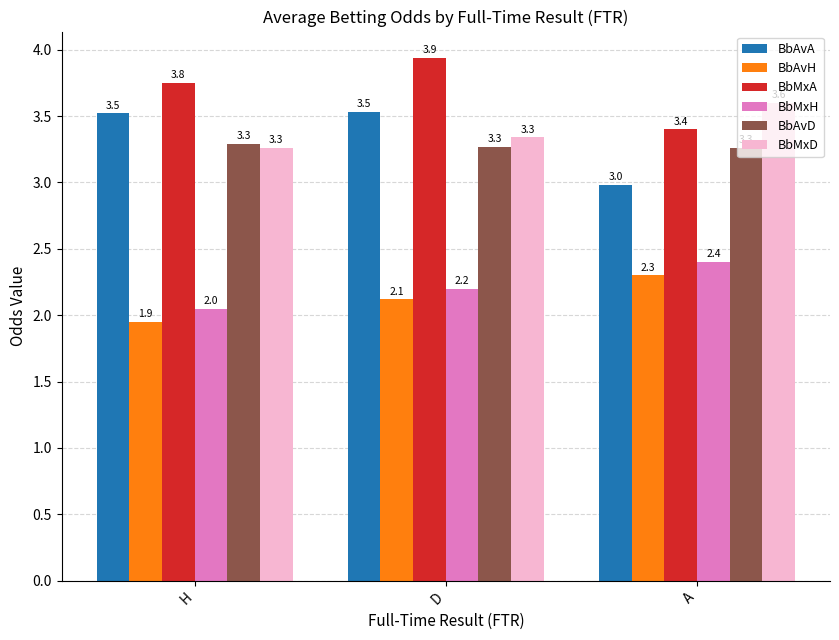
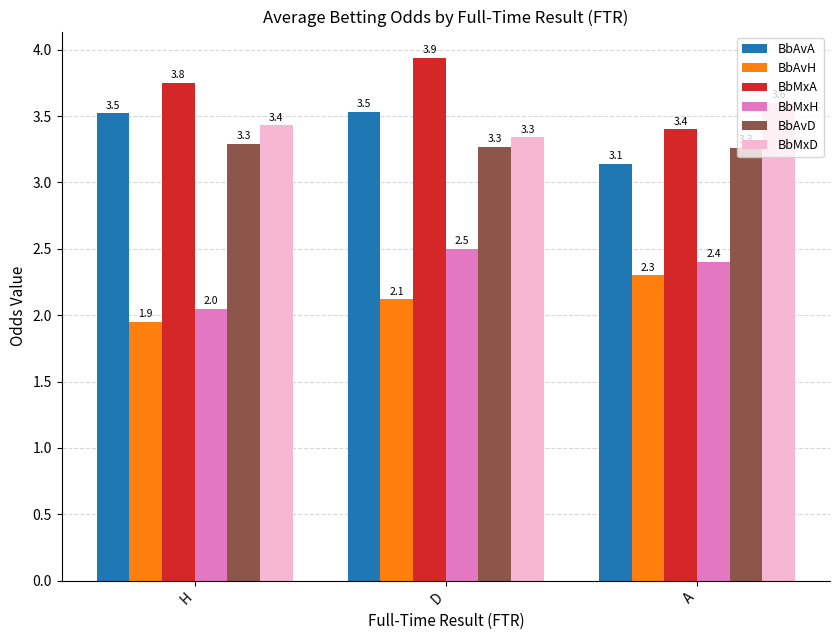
BbMxD, H: 3.3 -> 3.4
BbMxH, D: 2.2 -> 2.5
BbAvA, A: 3.0 -> 3.1
